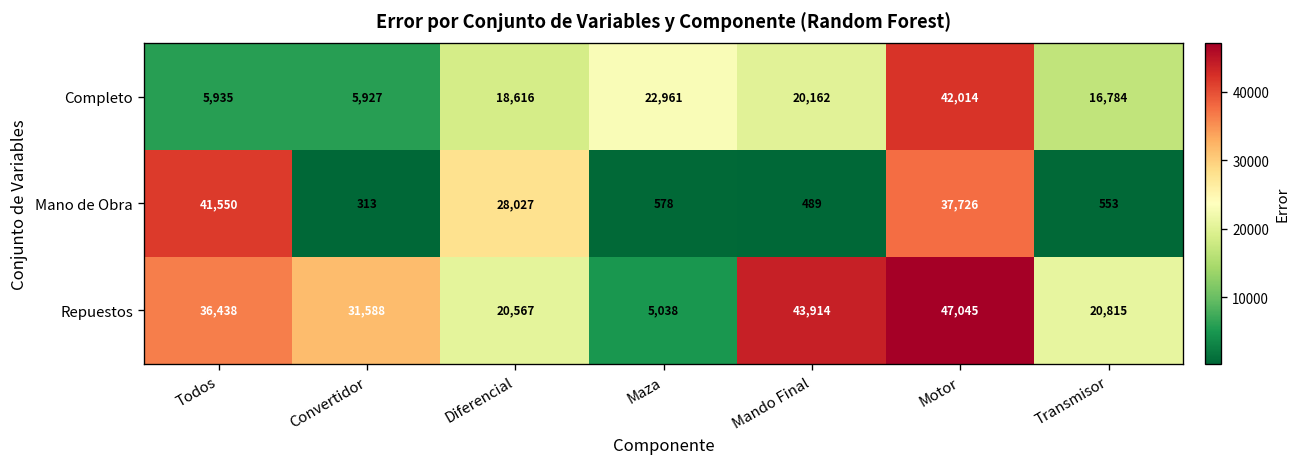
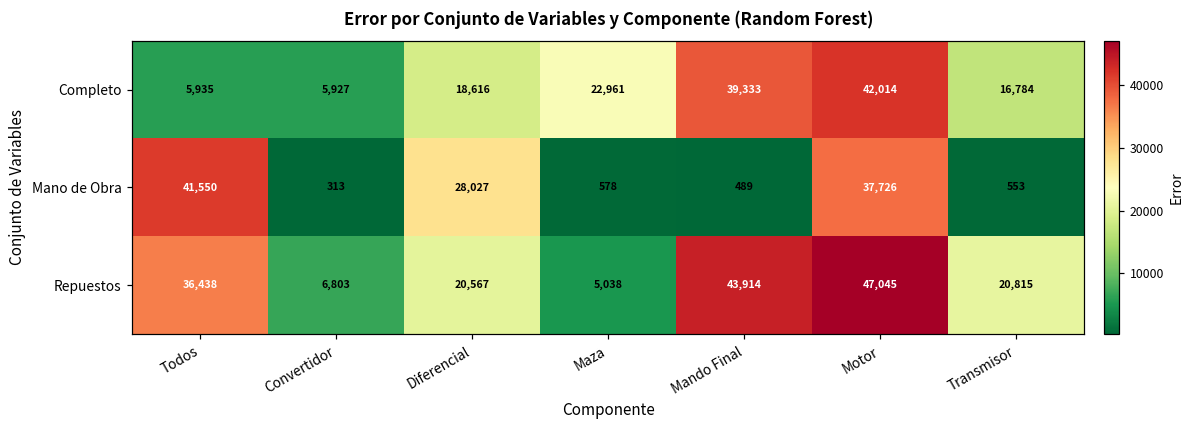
Completo, Mando Final: 20,162 -> 39,333
Repuestos, Convertidor: 31,588 -> 6,803
